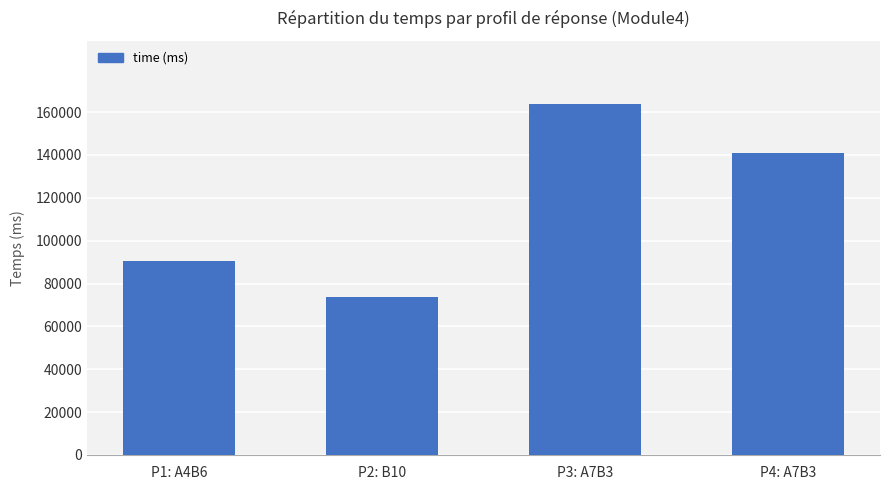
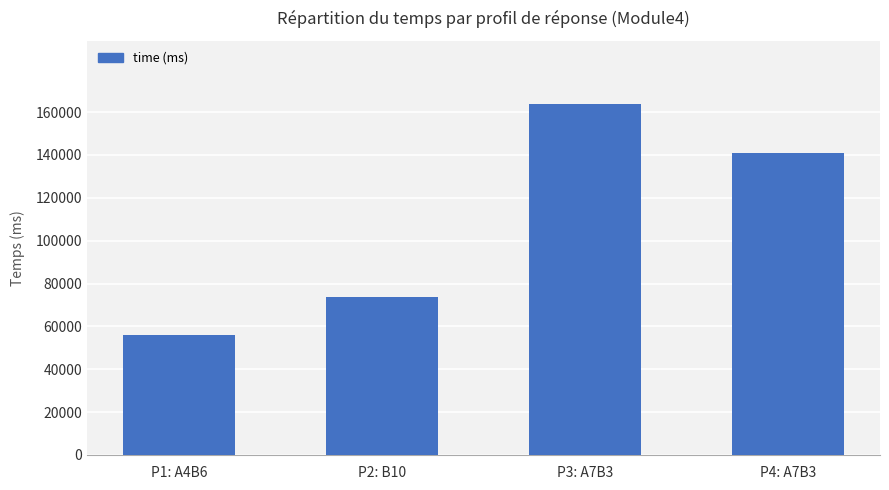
P1: A4B6: 91000 -> 56000
